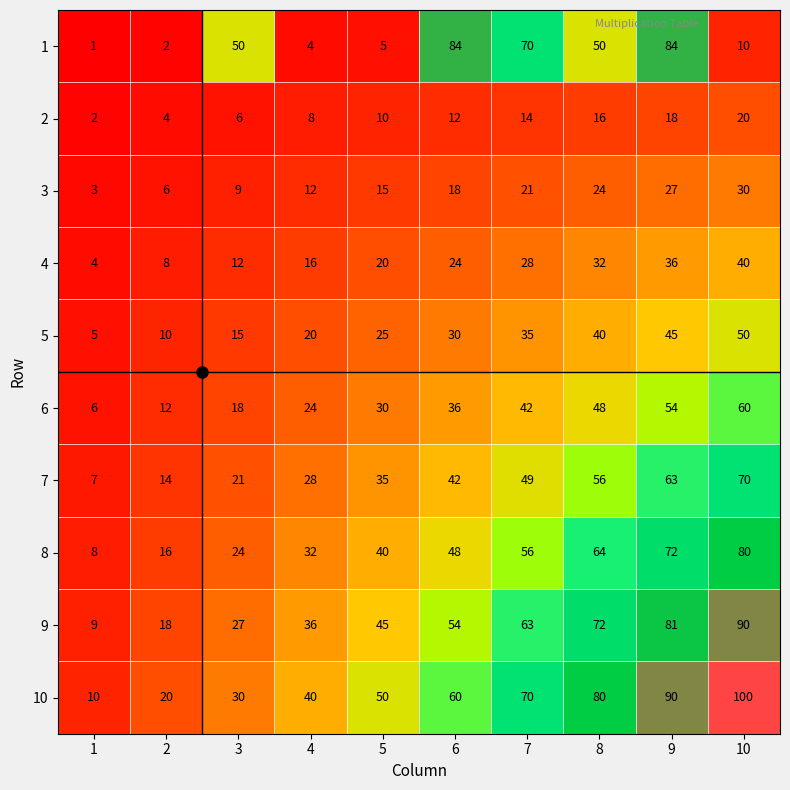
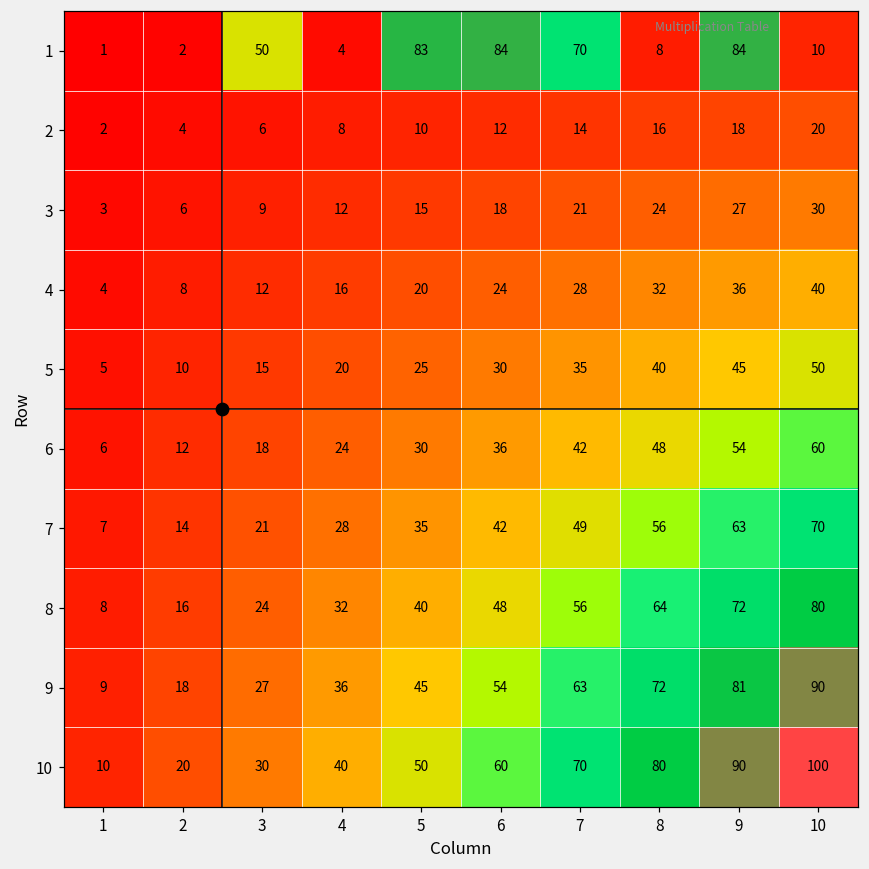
1, 5: 5 -> 83
1, 8: 50 -> 8
